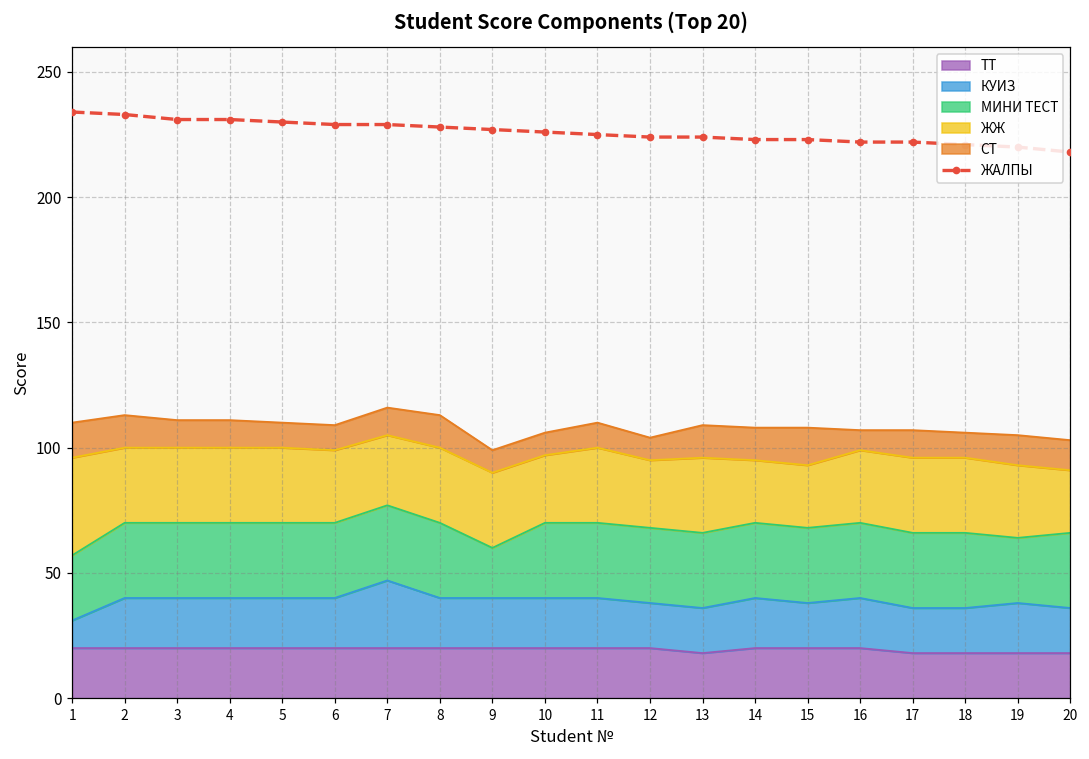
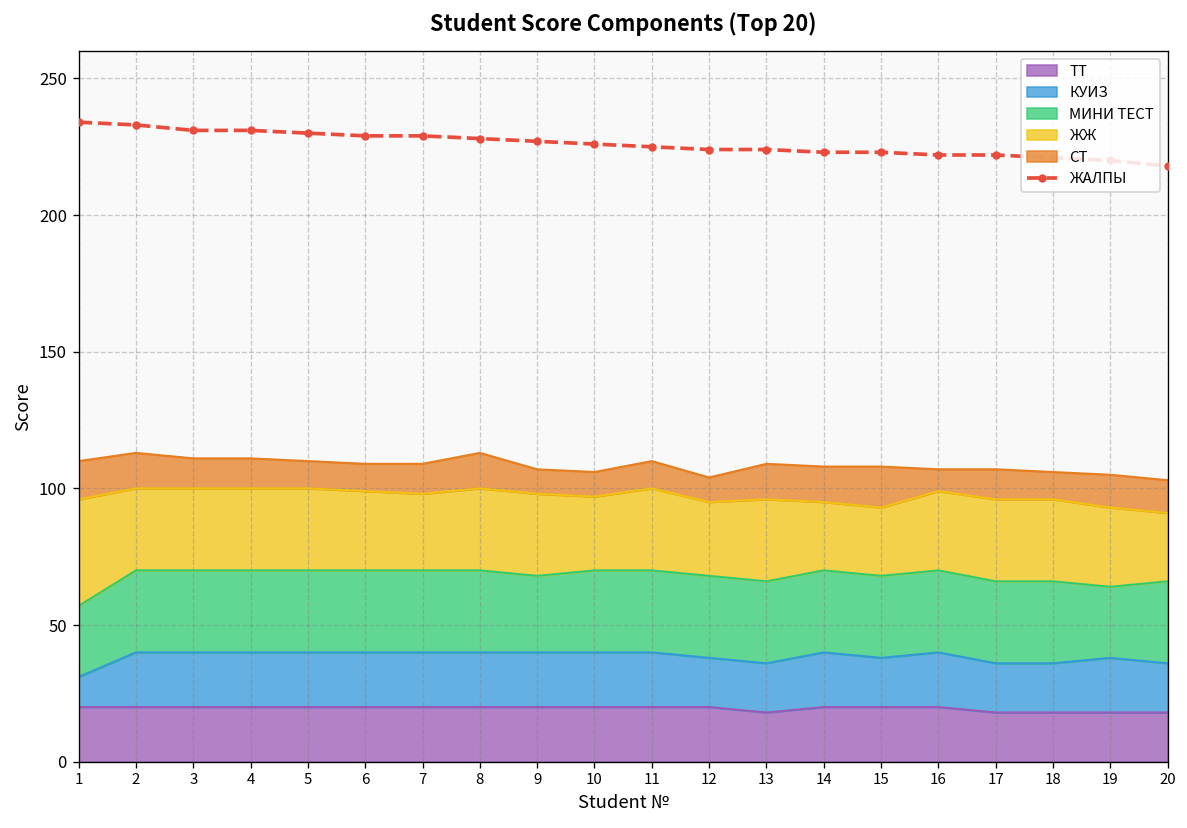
КУИЗ, 7: 27 -> 20
МИНИ ТЕСТ, 9: 20 -> 28
